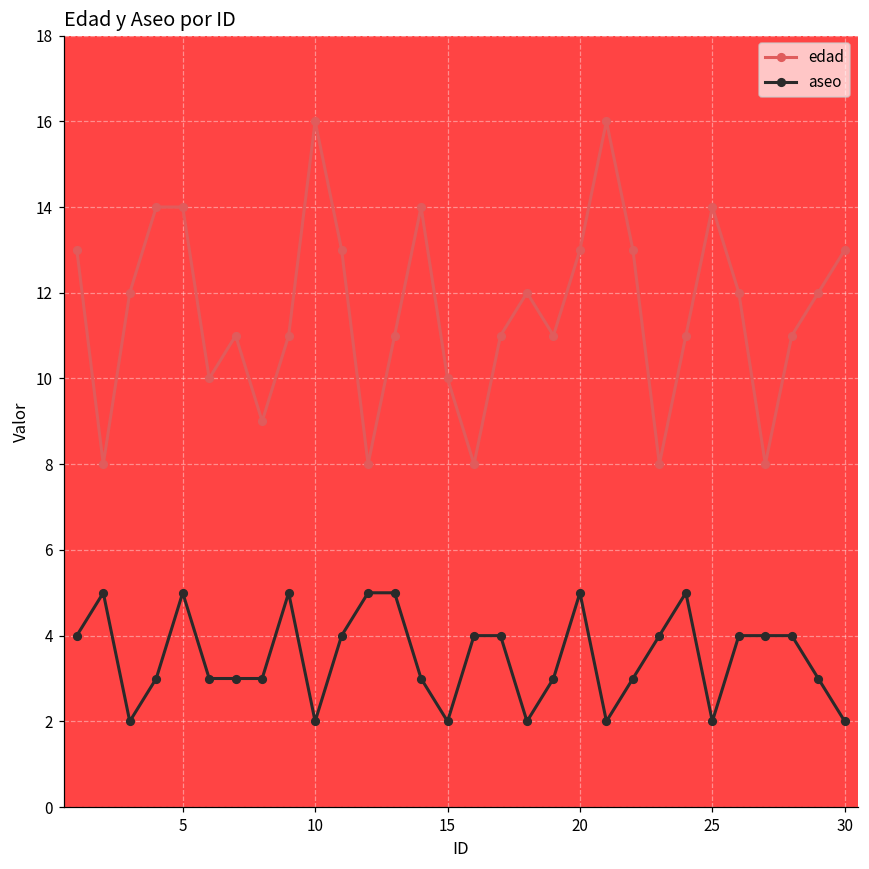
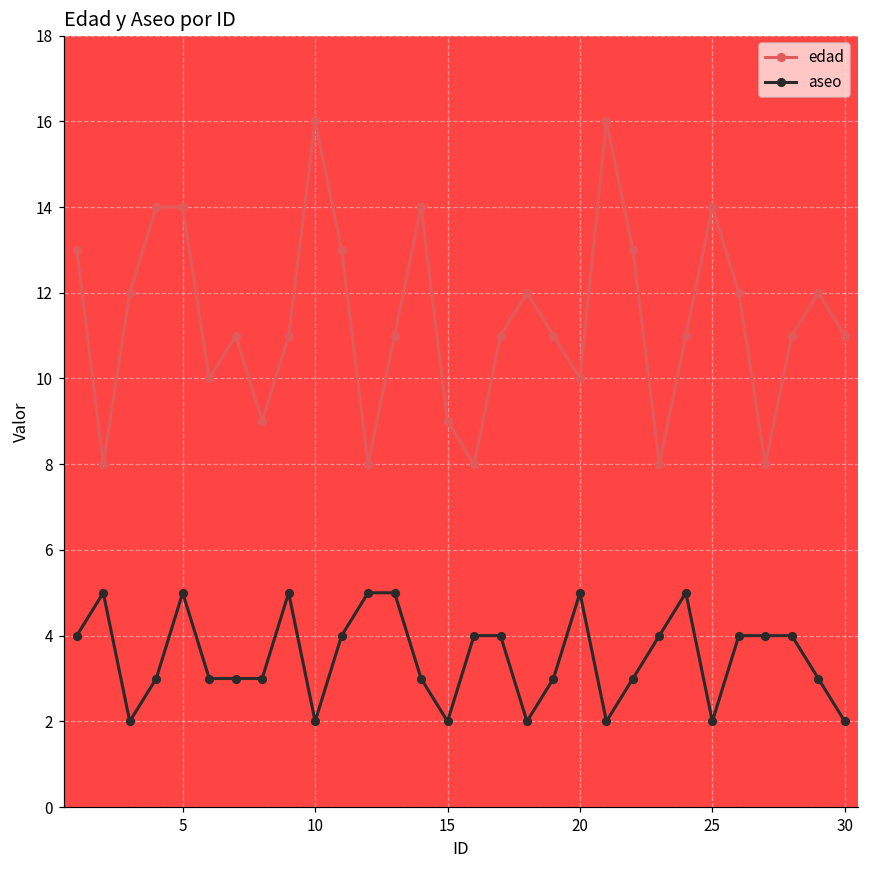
edad, 15: 10 -> 9
edad, 20: 13 -> 10
edad, 30: 13 -> 11
